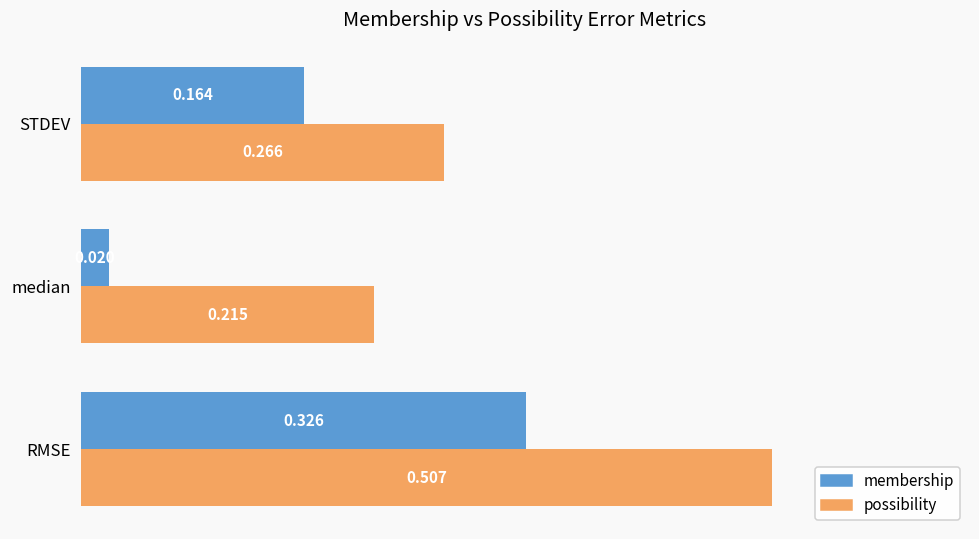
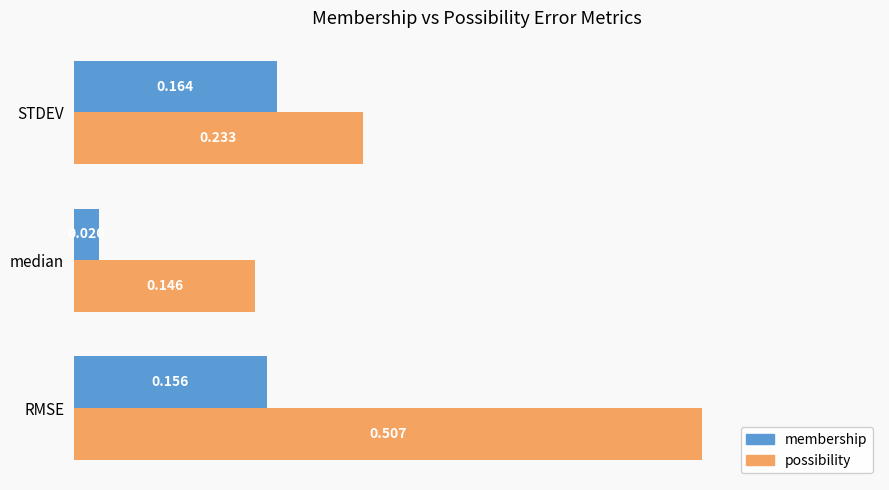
possibility, STDEV: 0.266 -> 0.233
possibility, median: 0.215 -> 0.146
membership, RMSE: 0.326 -> 0.156
